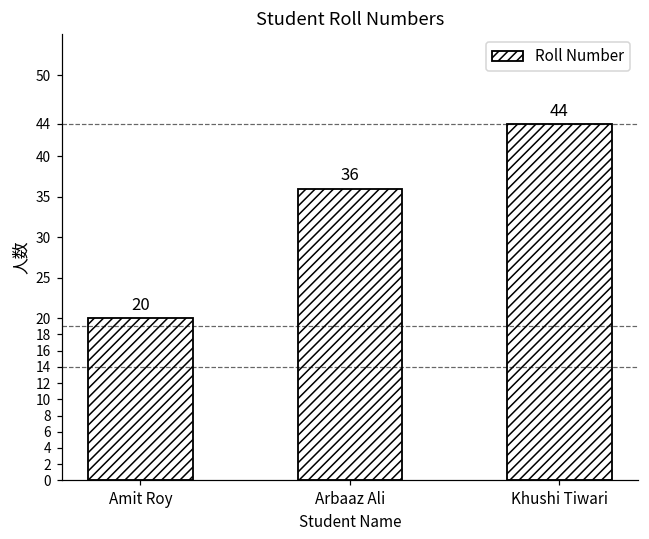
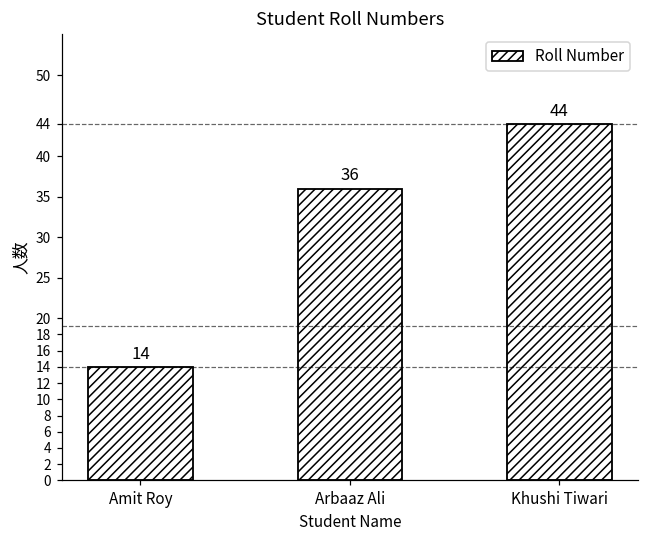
Amit Roy: 20 -> 14
